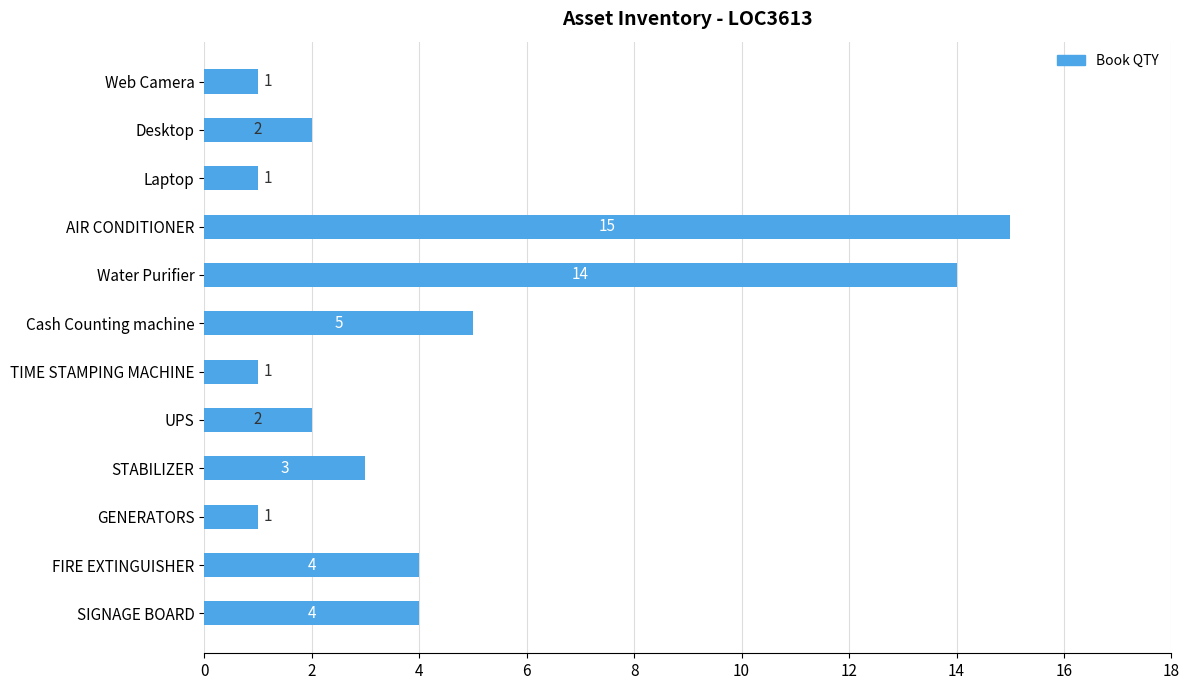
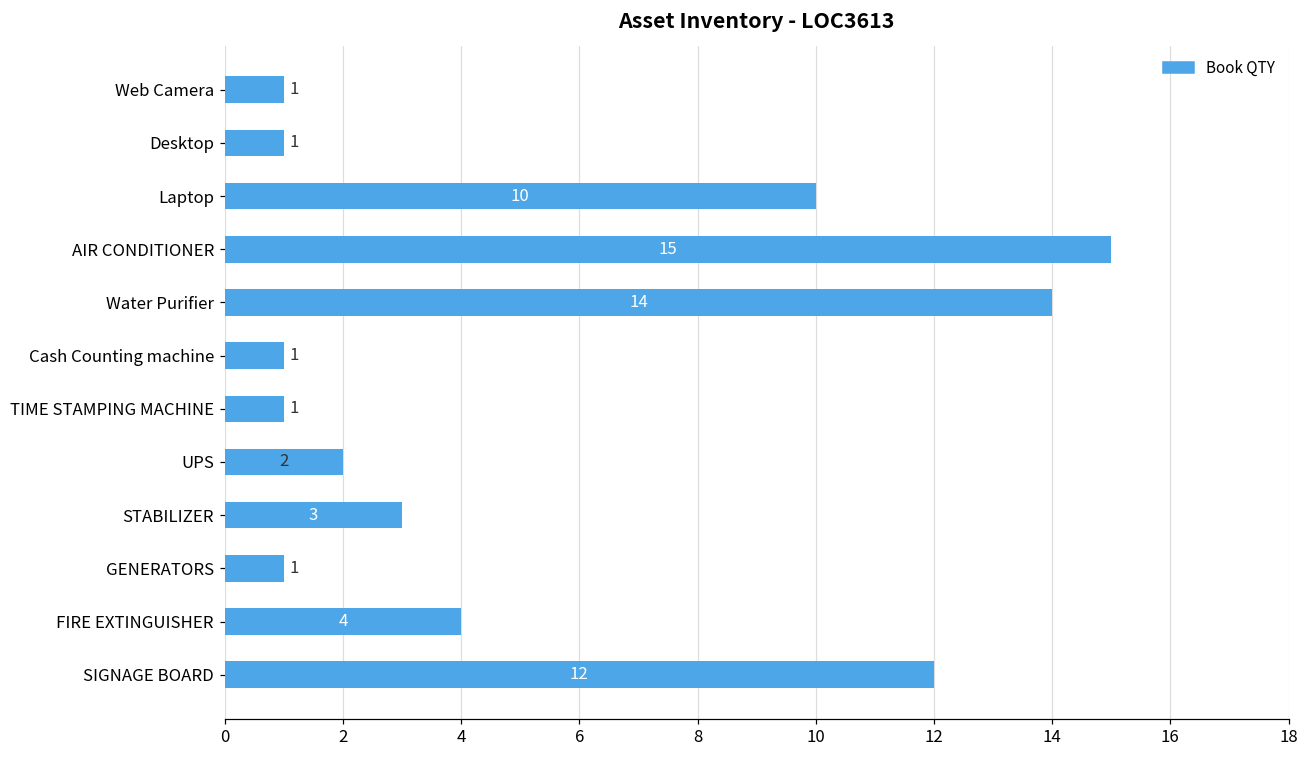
Desktop: 2 -> 1
Laptop: 1 -> 10
Cash Counting machine: 5 -> 1
SIGNAGE BOARD: 4 -> 12
